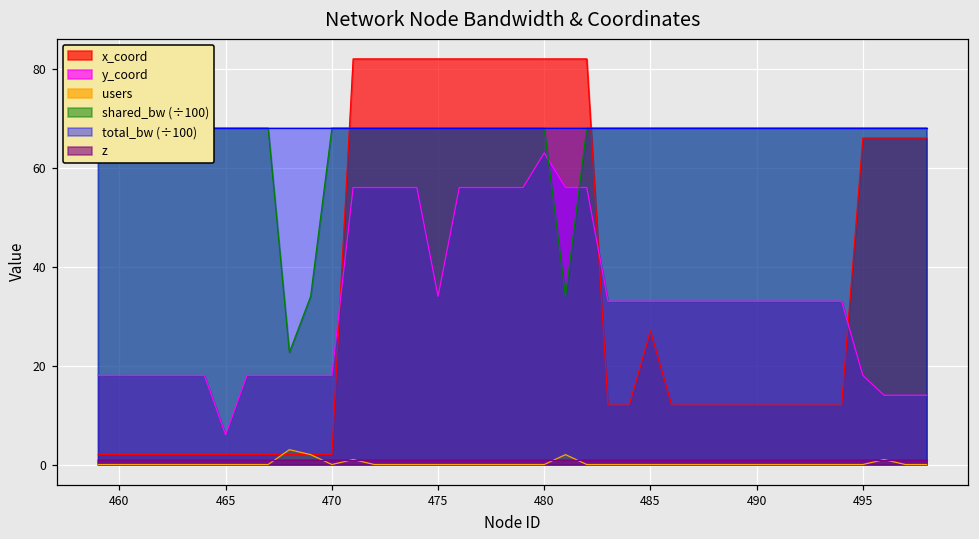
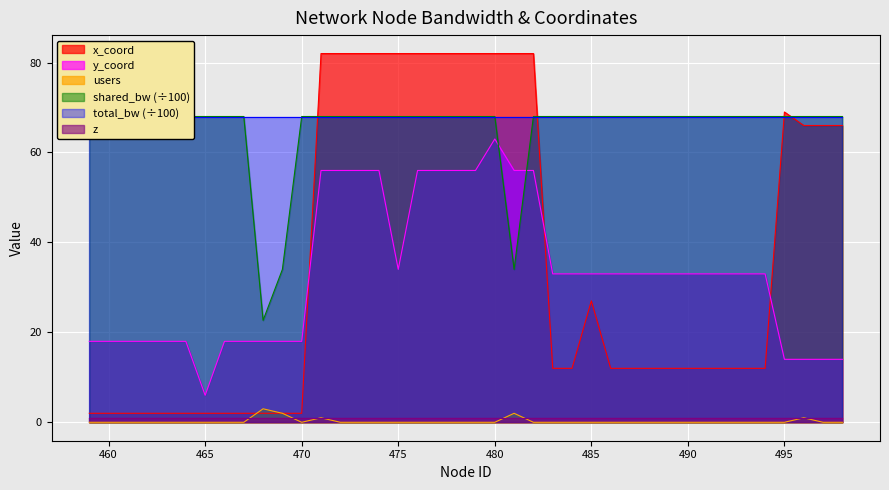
x_coord, 495: 66 -> 69
y_coord, 495: 18 -> 14
